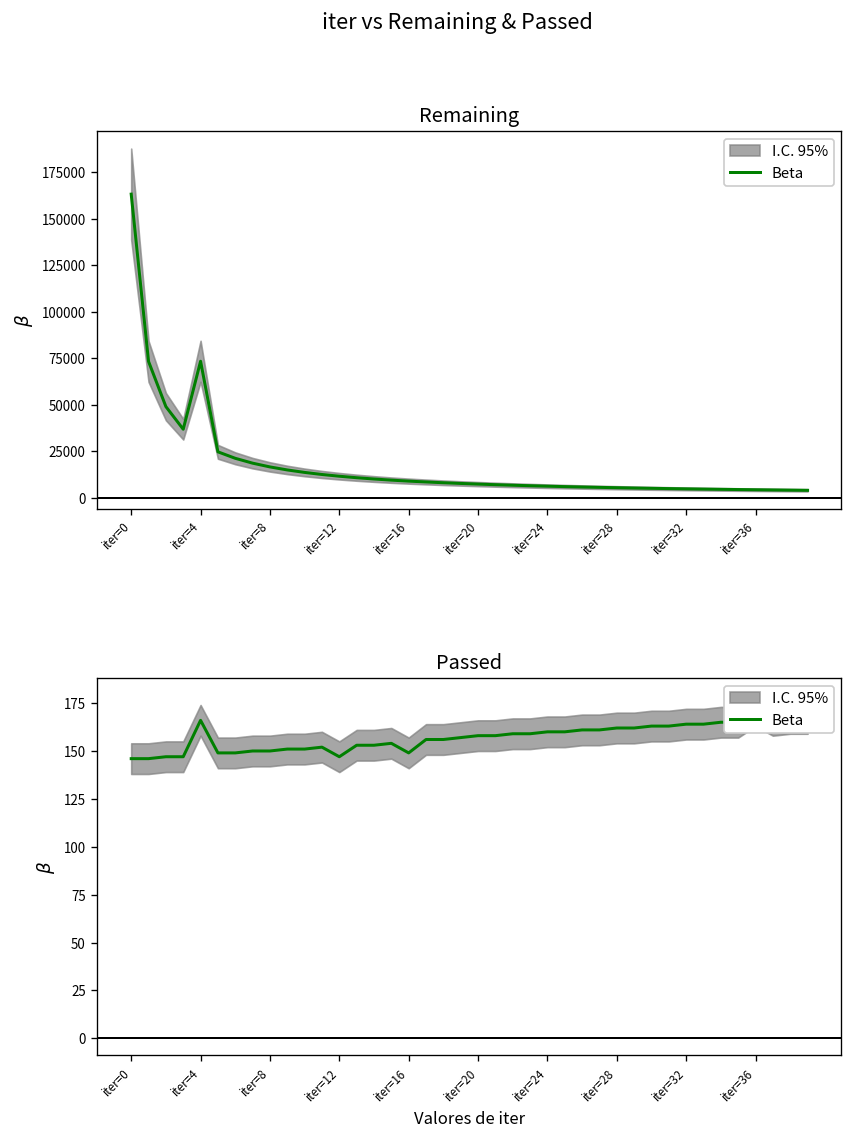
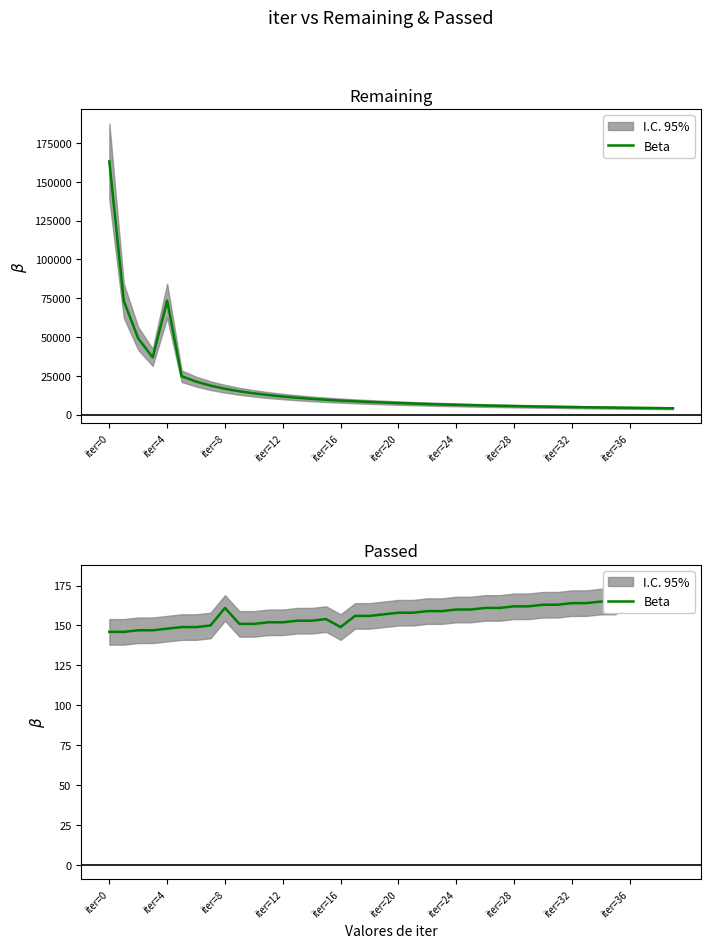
Passed, Beta, iter=4: 166 -> 148
Passed, Beta, iter=8: 150 -> 161
Passed, Beta, iter=12: 147 -> 152
